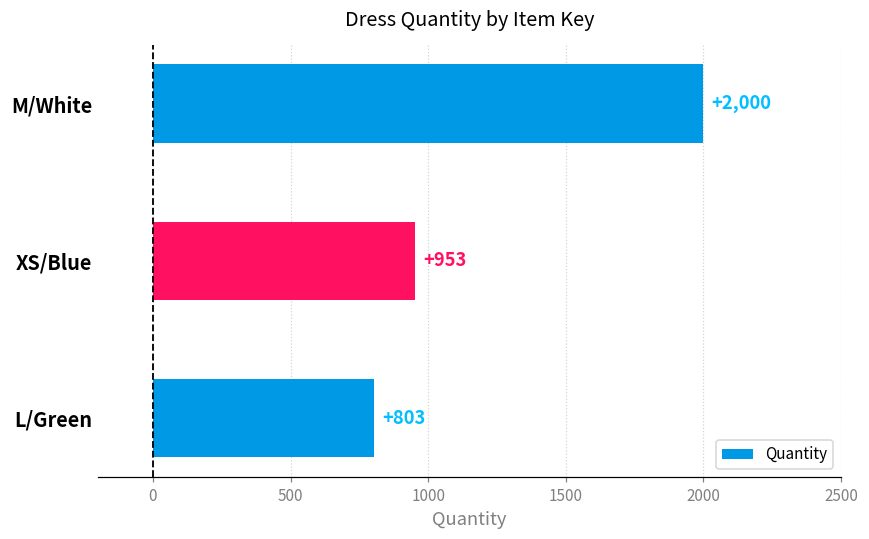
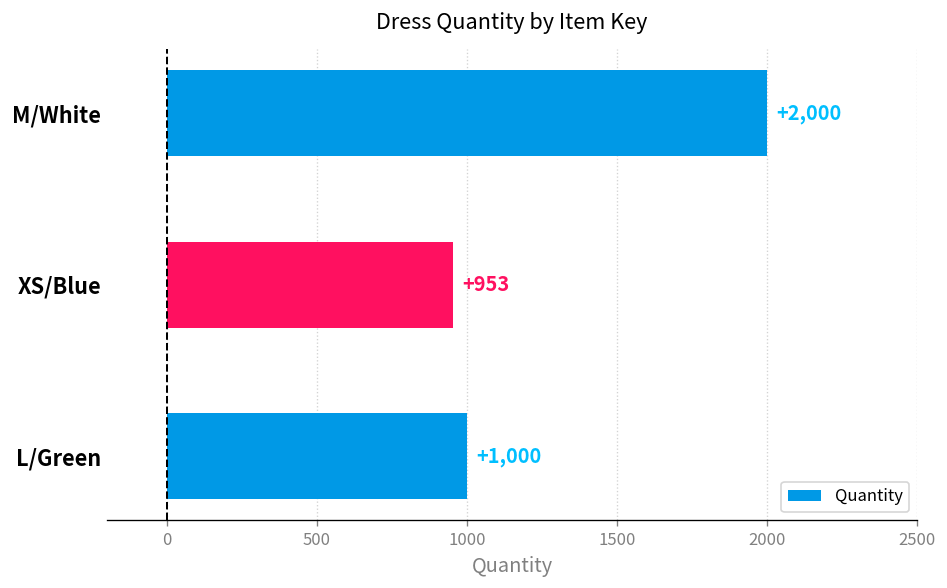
L/Green: +803 -> +1,000
